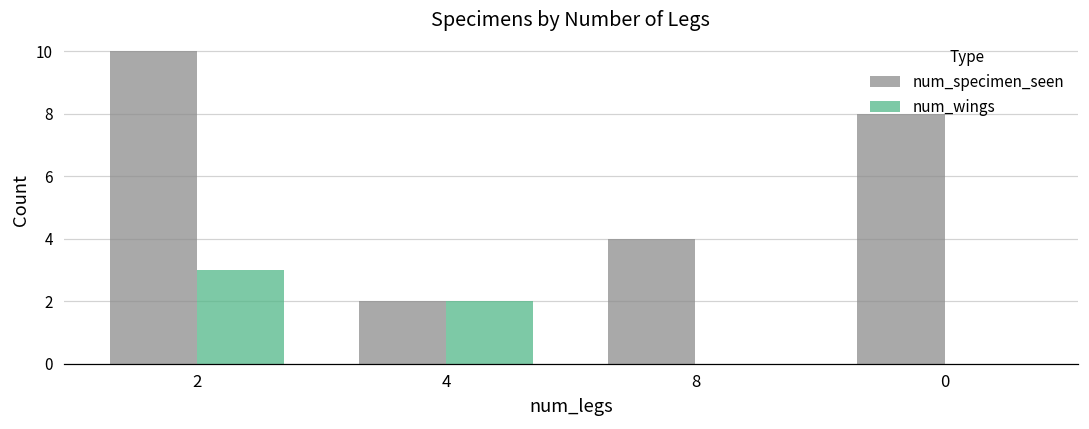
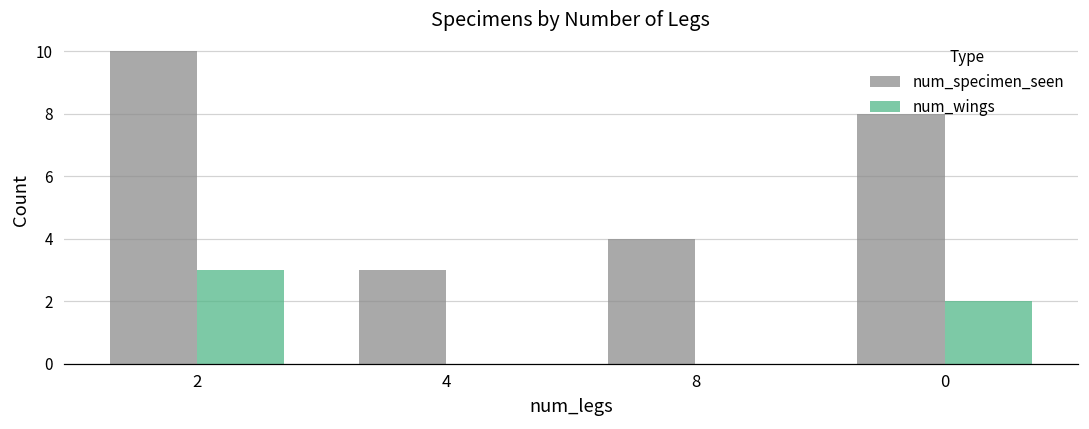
num_specimen_seen, 4: 2 -> 3
num_wings, 4: 2 -> 0
num_wings, 0: 0 -> 2
